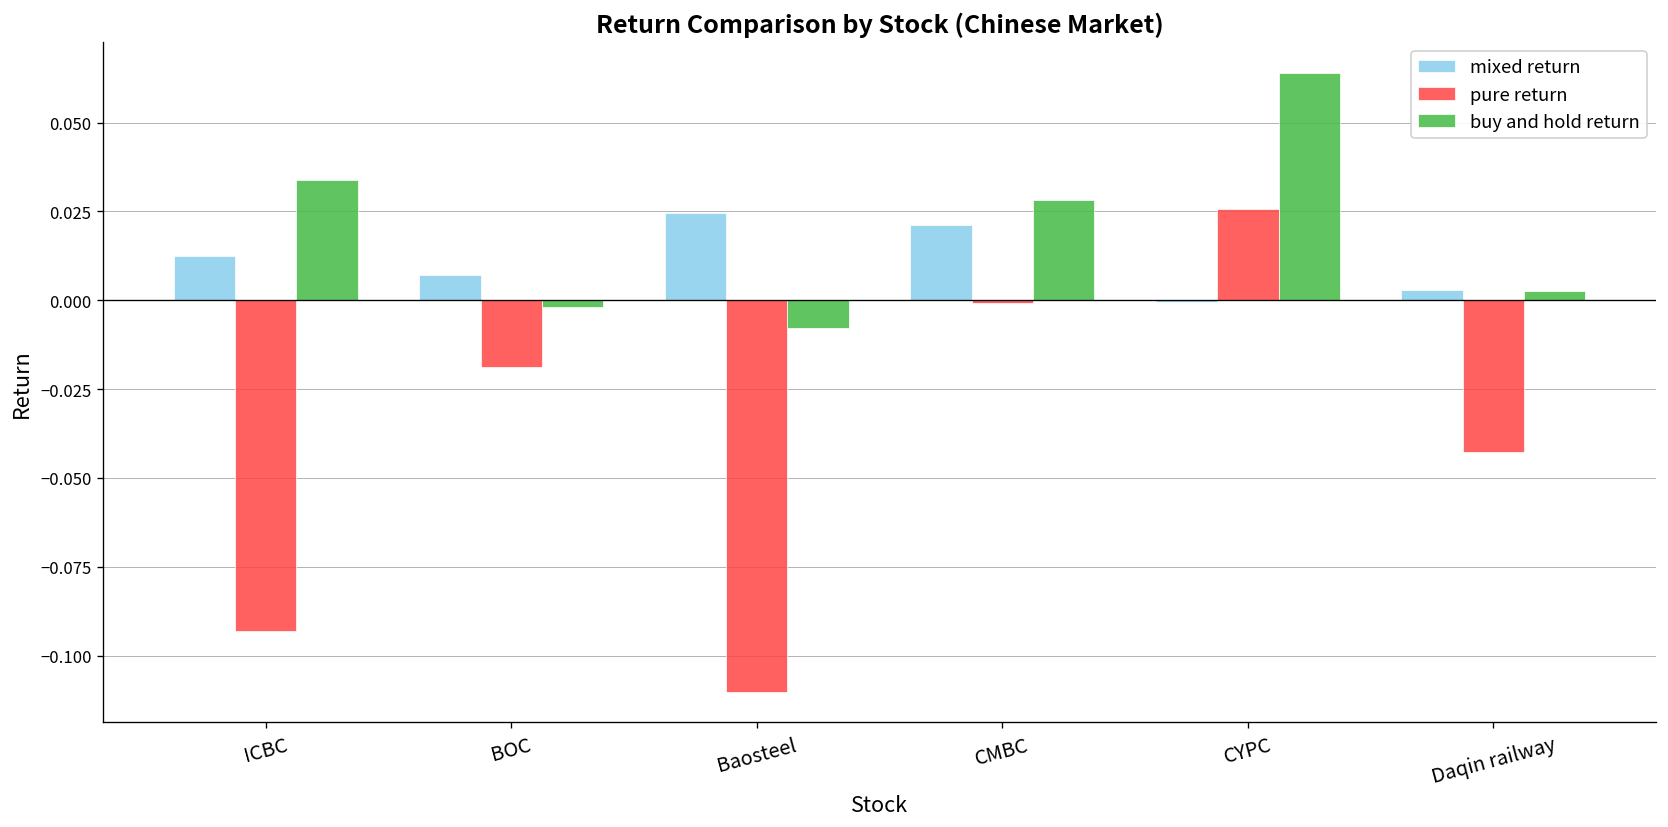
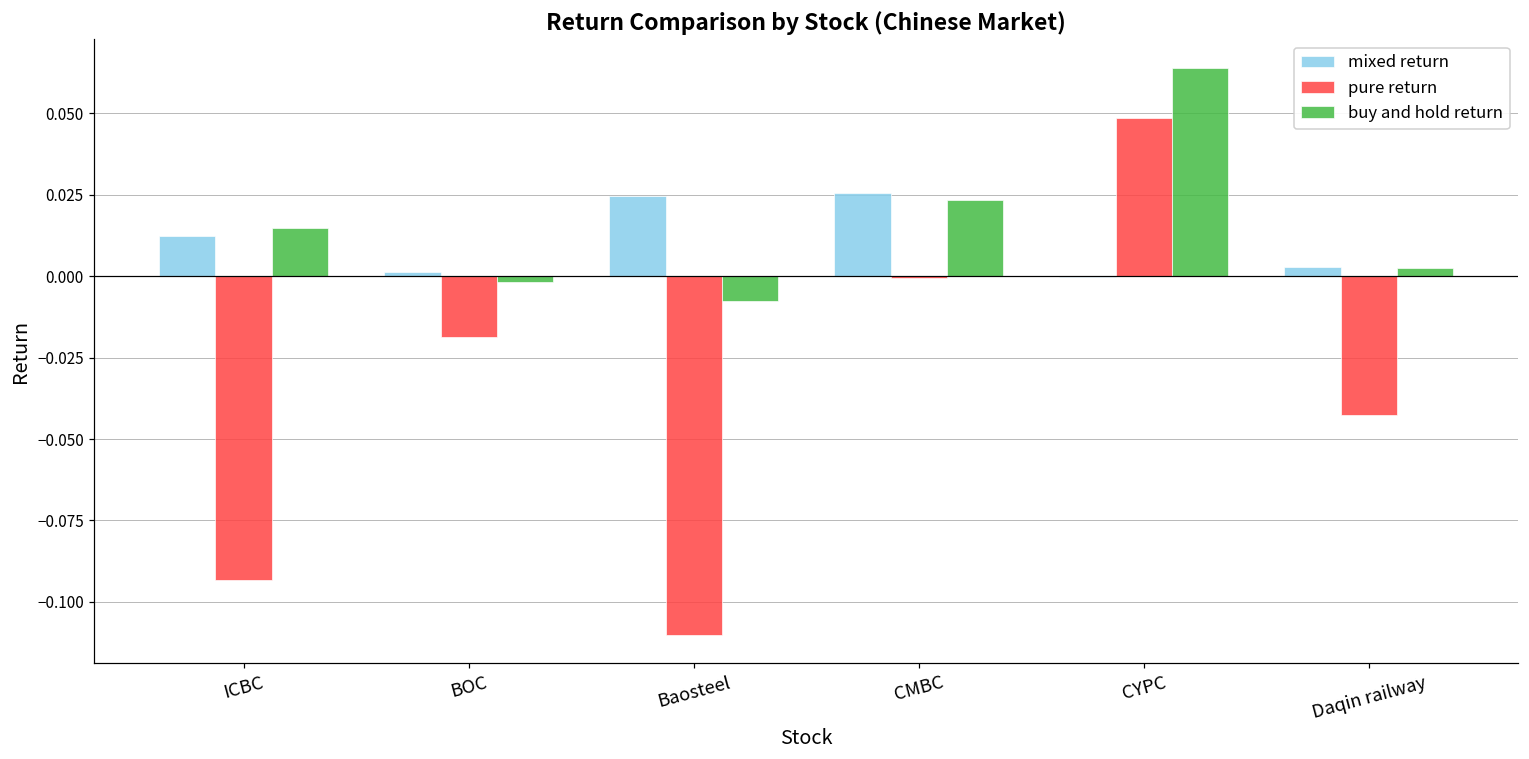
buy and hold return, ICBC: 0.034 -> 0.015
mixed return, BOC: 0.007 -> 0.001
mixed return, CMBC: 0.021 -> 0.025
buy and hold return, CMBC: 0.028 -> 0.023
pure return, CYPC: 0.026 -> 0.049
